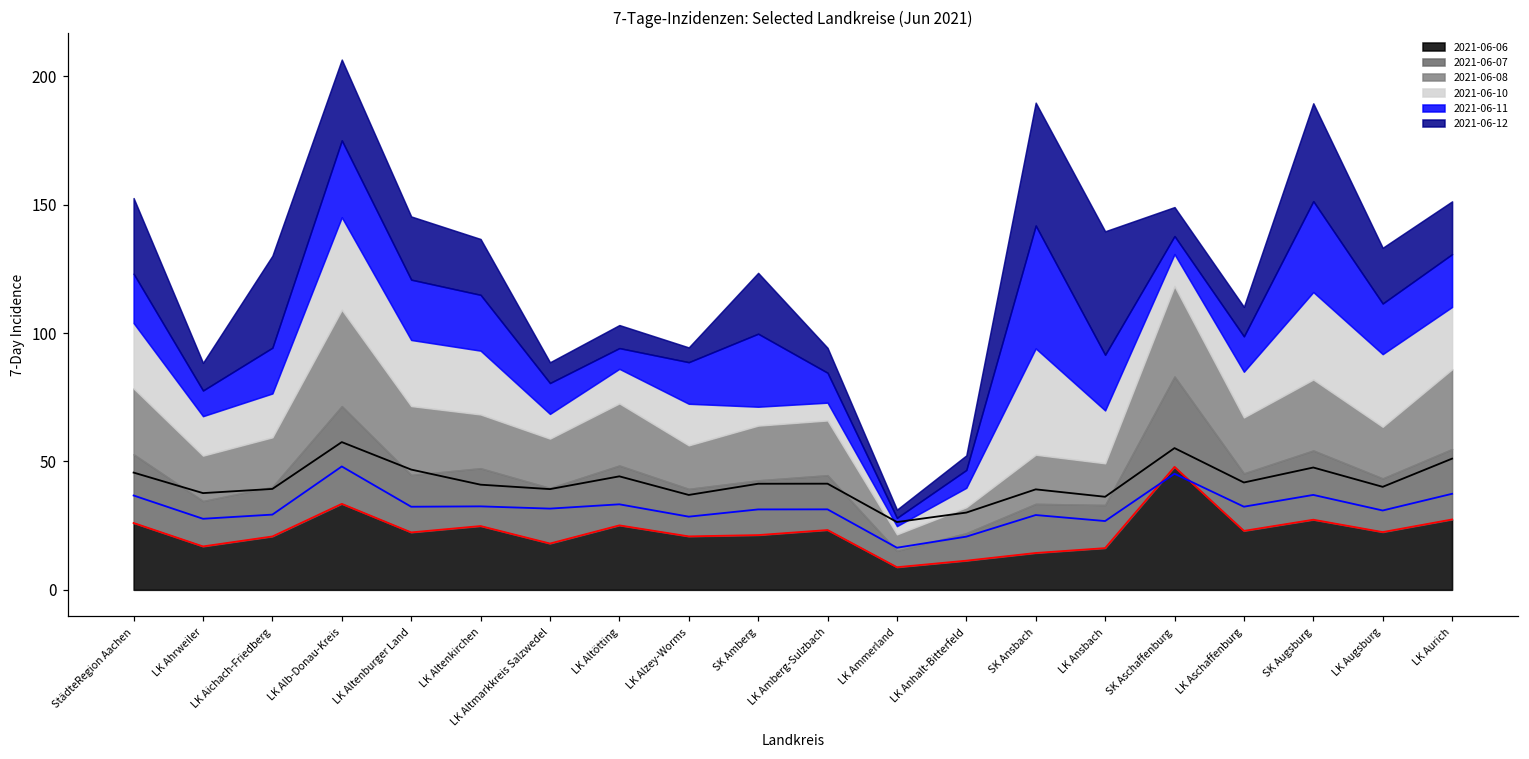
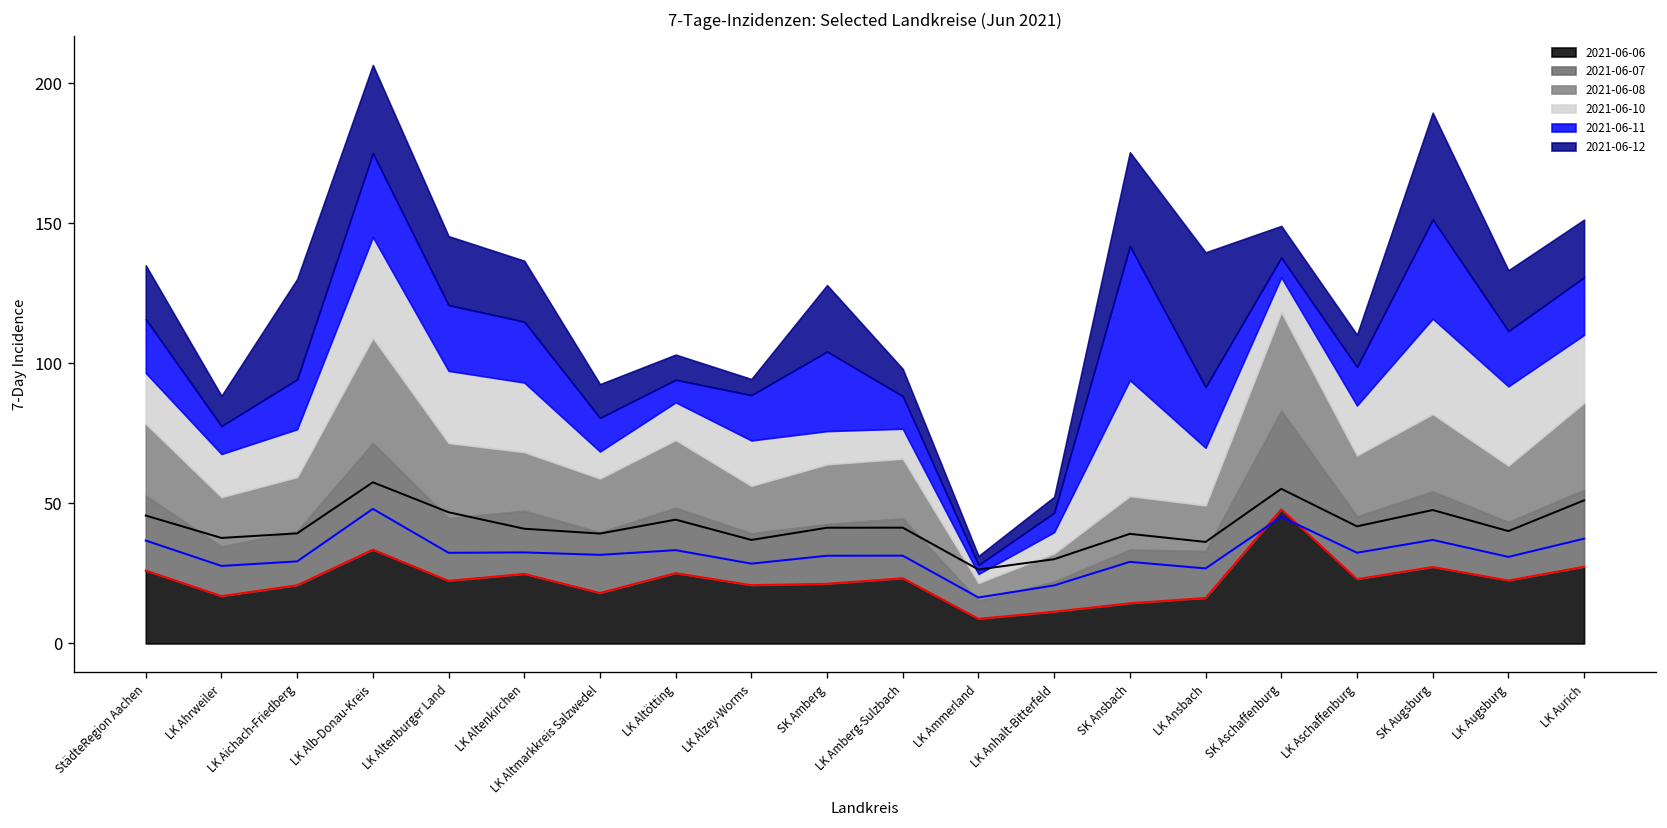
2021-06-10, StädteRegion Aachen: 25 -> 18
2021-06-12, StädteRegion Aachen: 29 -> 19
2021-06-12, LK Altmarkkreis Salzwedel: 8 -> 12
2021-06-10, SK Amberg: 7 -> 12
2021-06-10, LK Amberg-Sulzbach: 7 -> 11
2021-06-12, SK Ansbach: 48 -> 33
